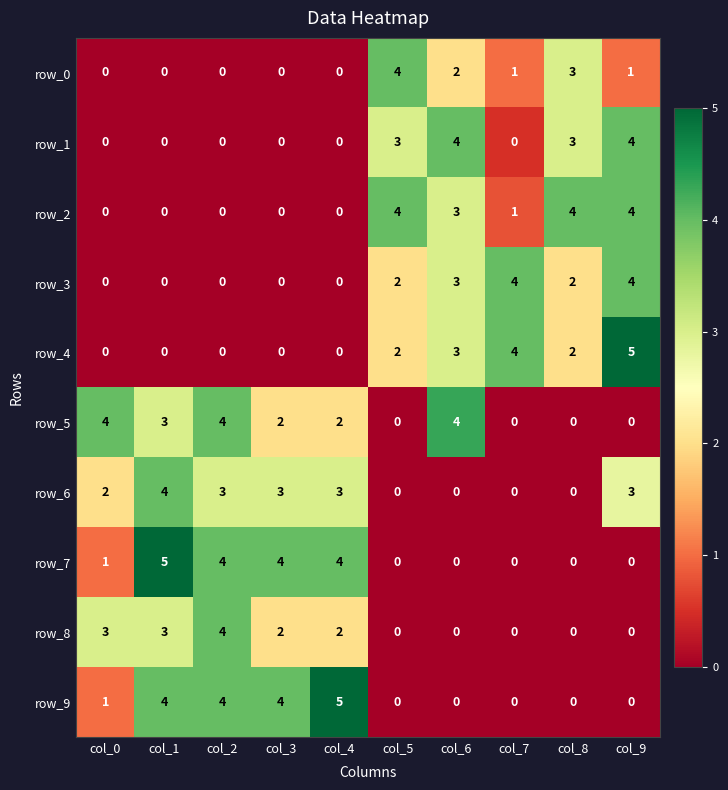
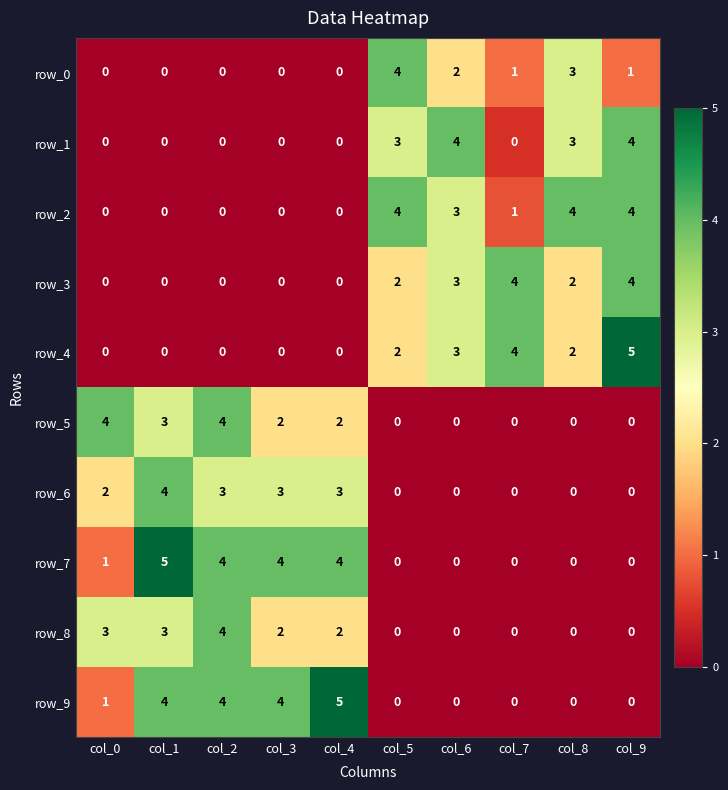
row_5, col_6: 4 -> 0
row_6, col_9: 3 -> 0
